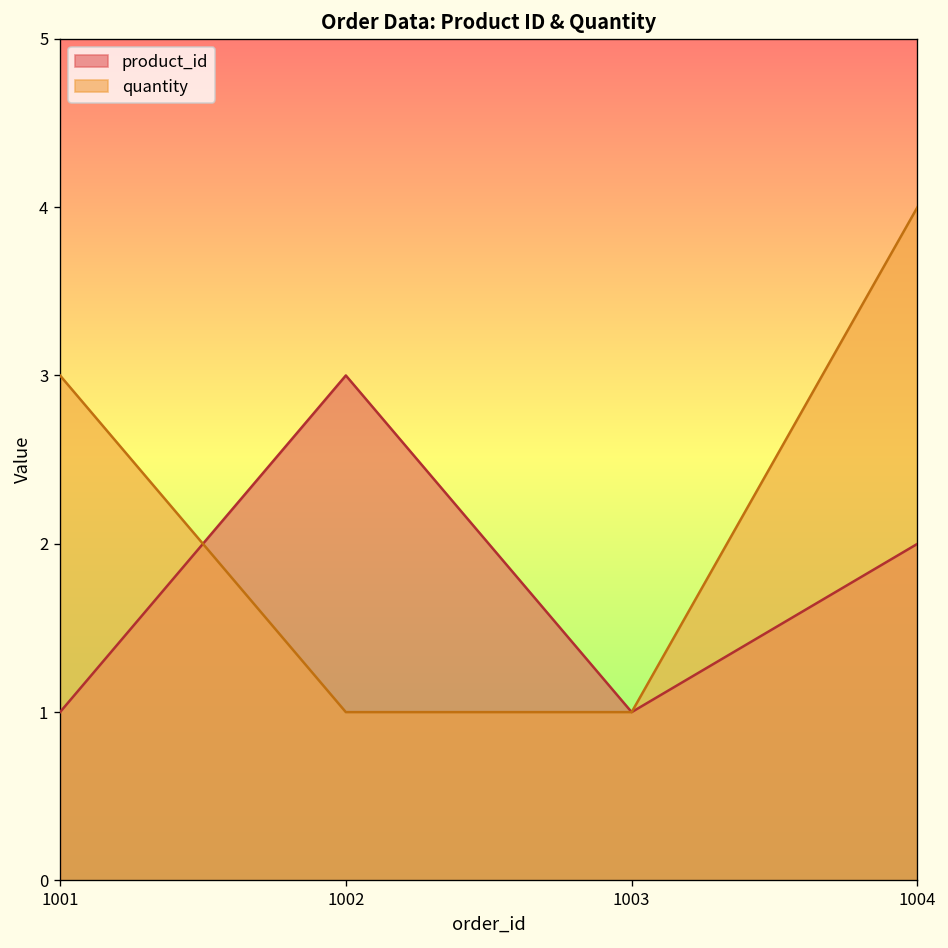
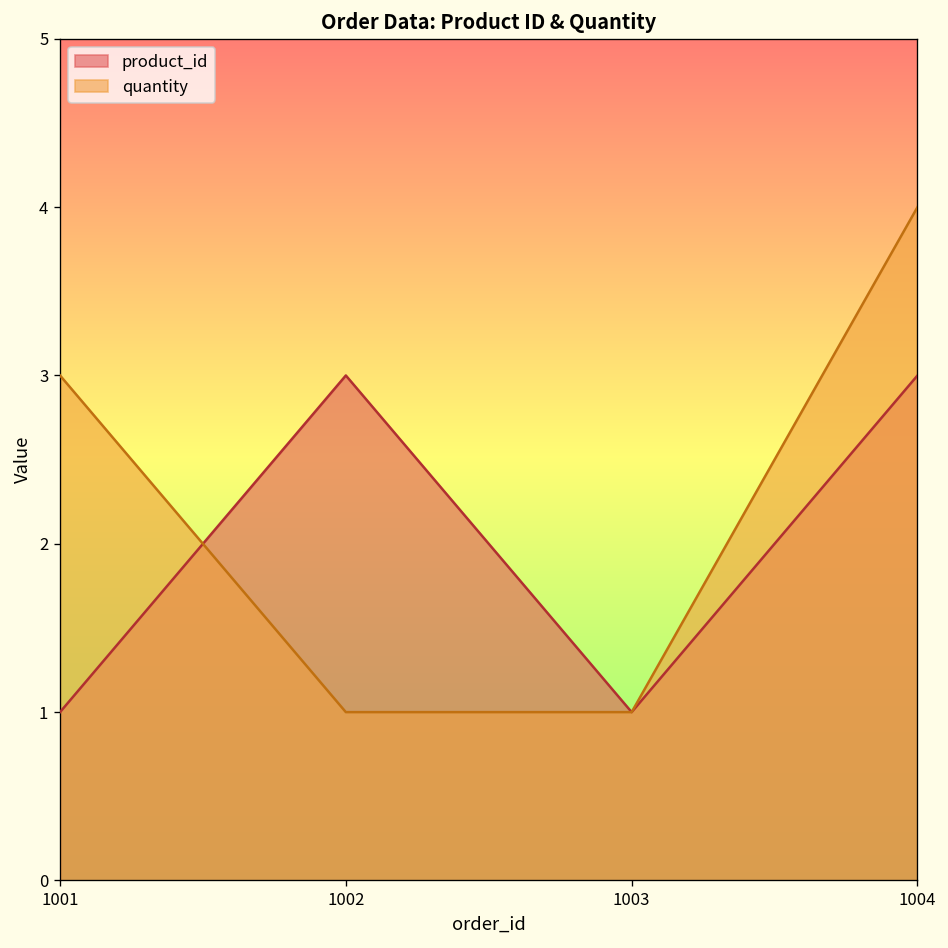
product_id, 1004: 2 -> 3
